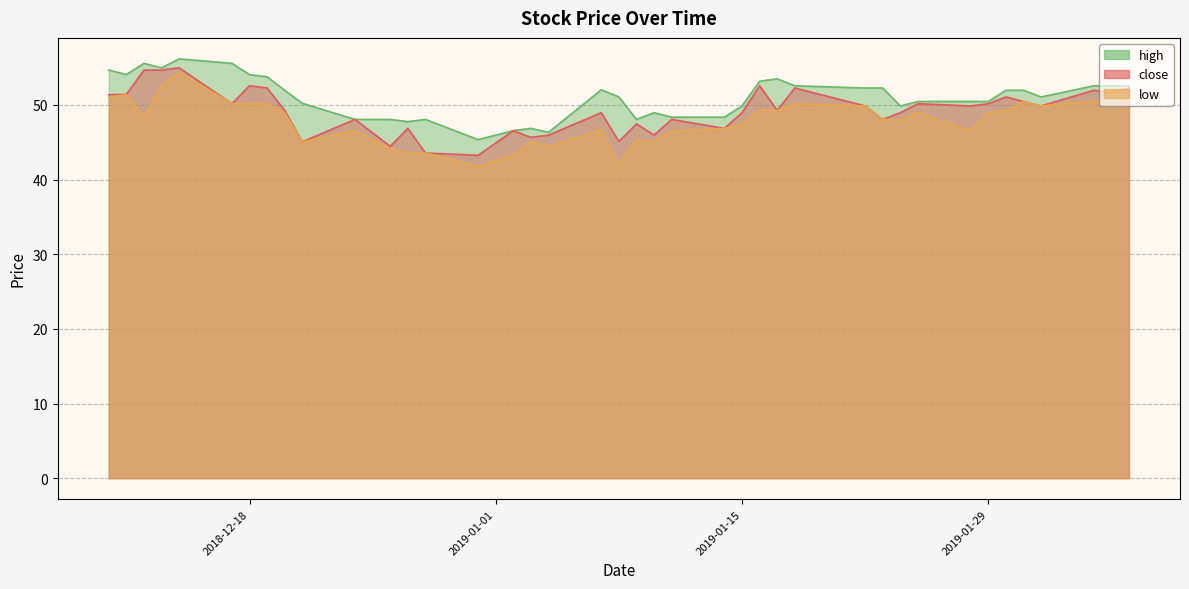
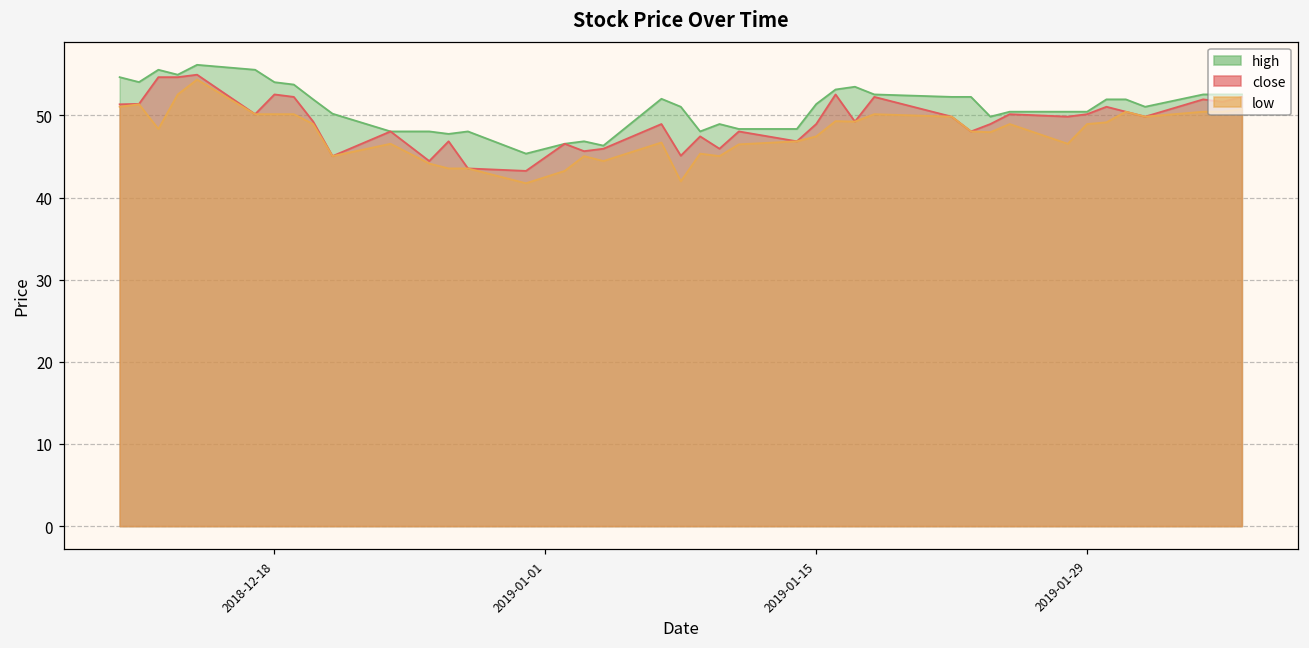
high, 2019-01-15: 50 -> 51
